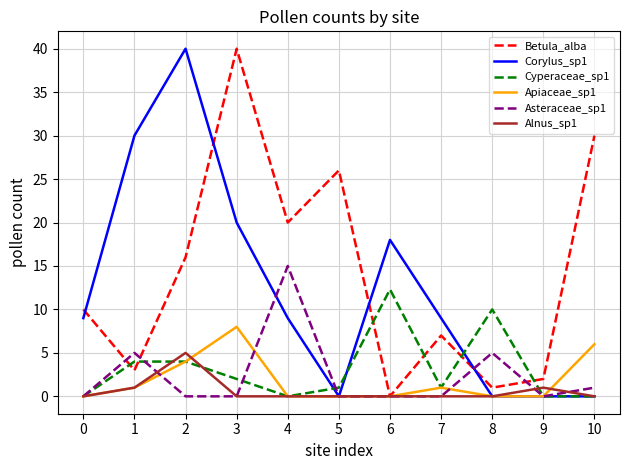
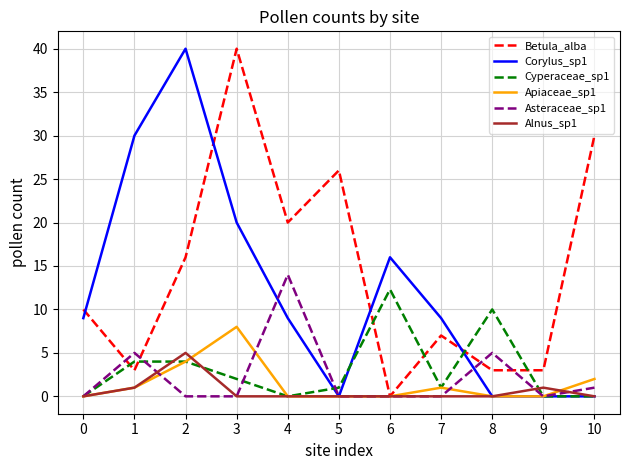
Asteraceae_sp1, 4: 15 -> 14
Corylus_sp1, 6: 18 -> 16
Betula_alba, 8: 1 -> 3
Betula_alba, 9: 2 -> 3
Apiaceae_sp1, 10: 6 -> 2
